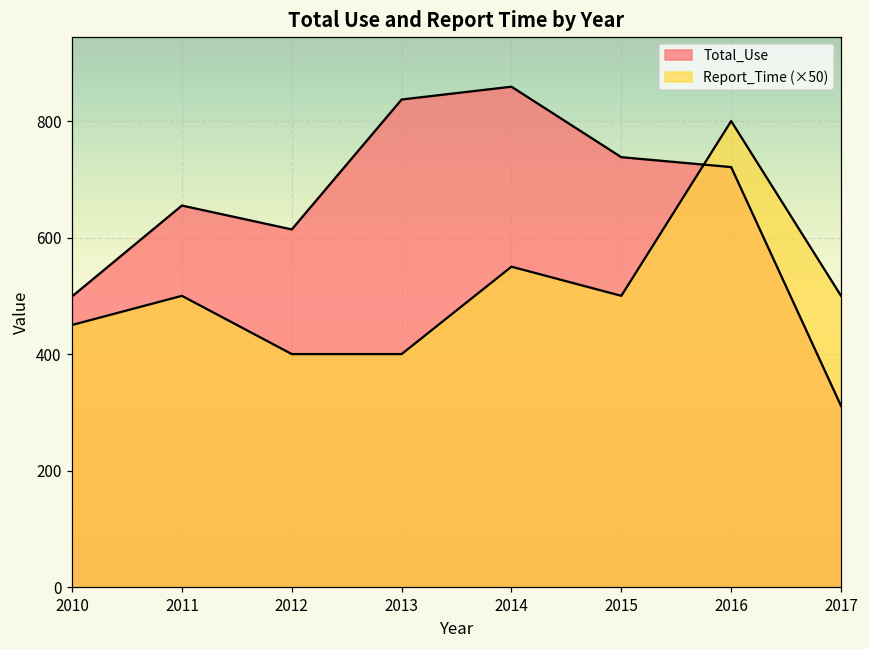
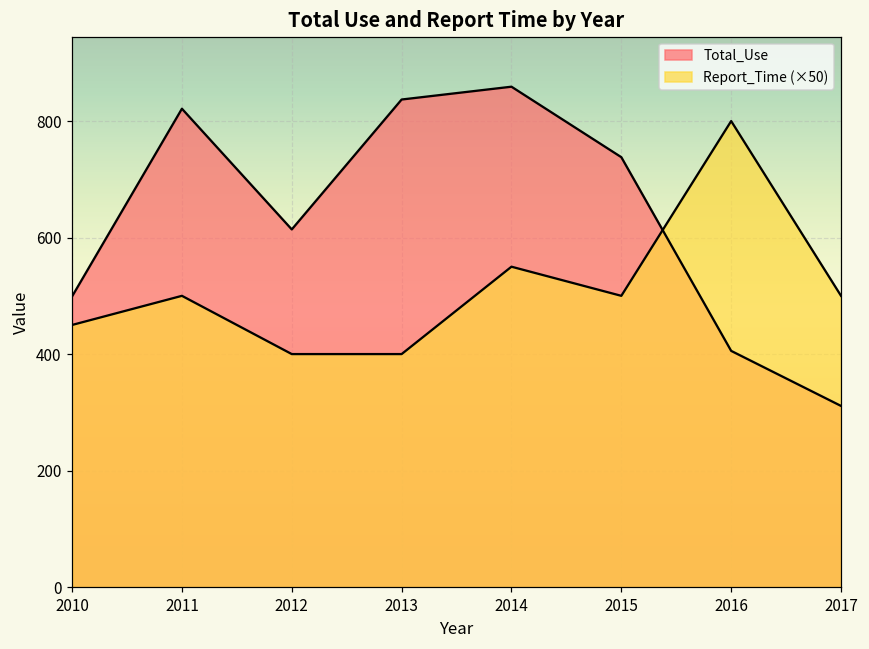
Total_Use, 2011: 660 -> 820
Total_Use, 2016: 720 -> 410
